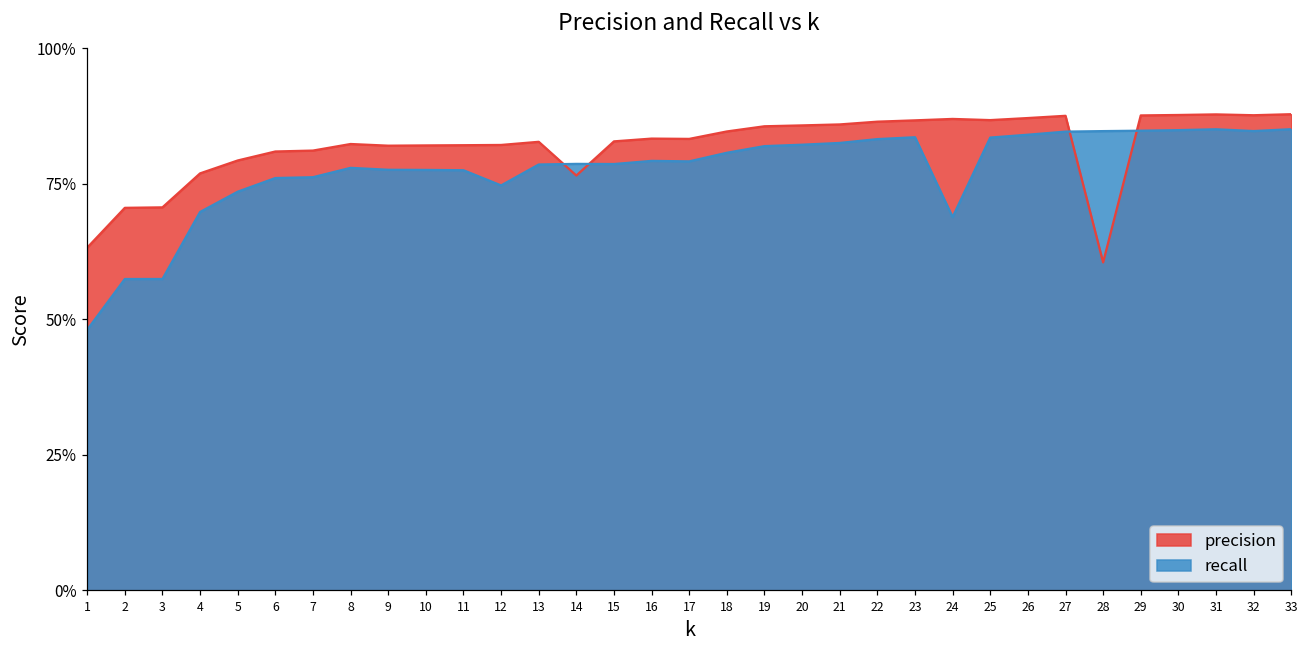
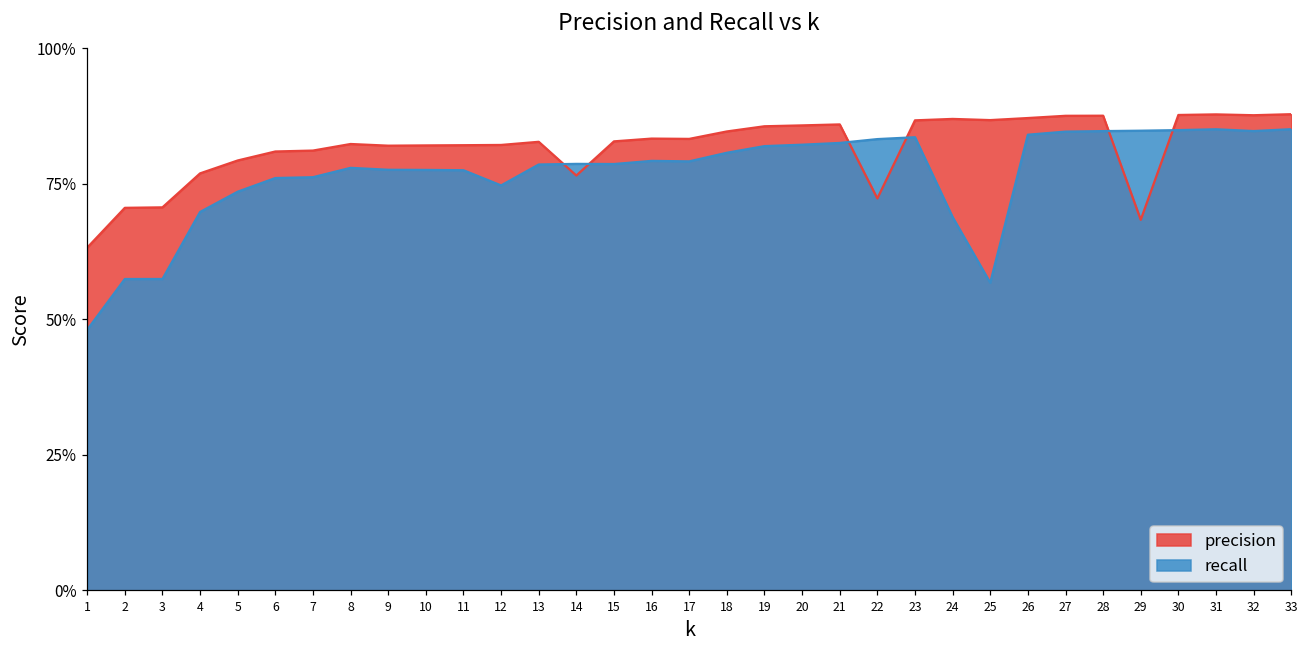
precision, 22: 86% -> 72%
recall, 25: 83% -> 57%
precision, 28: 60% -> 88%
precision, 29: 88% -> 68%
